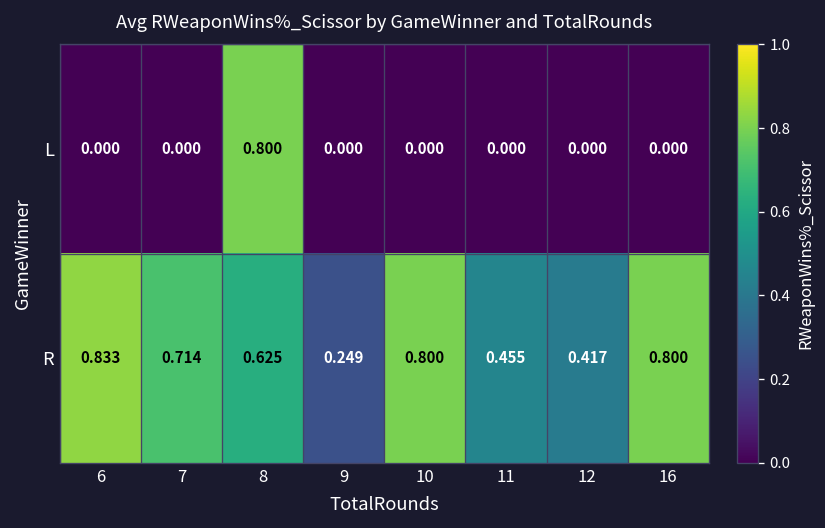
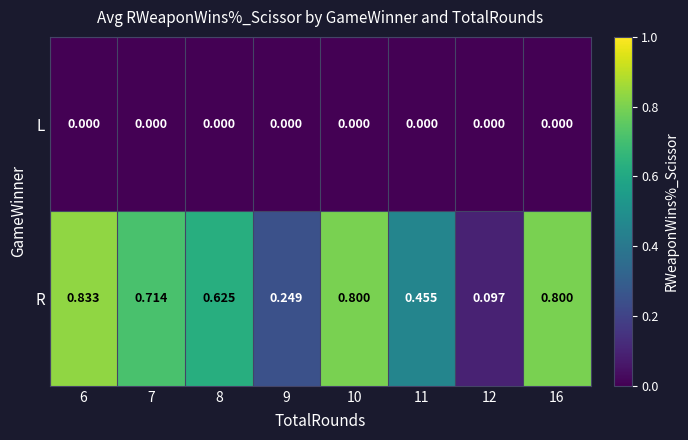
L, 8: 0.800 -> 0.000
R, 12: 0.417 -> 0.097
